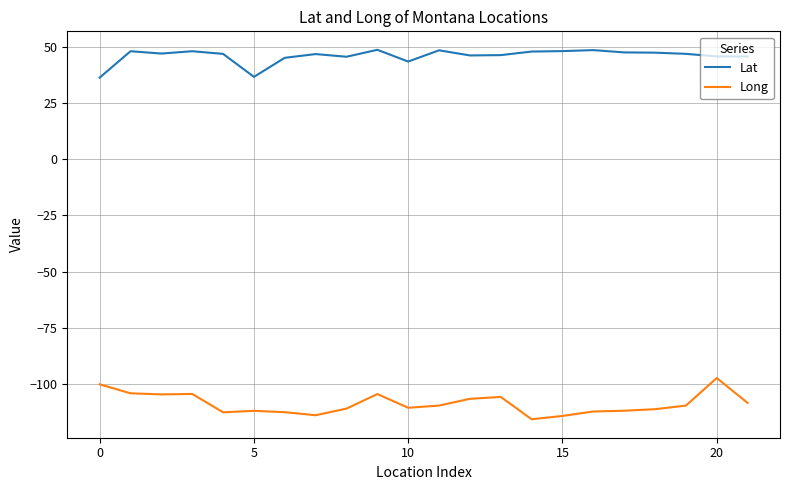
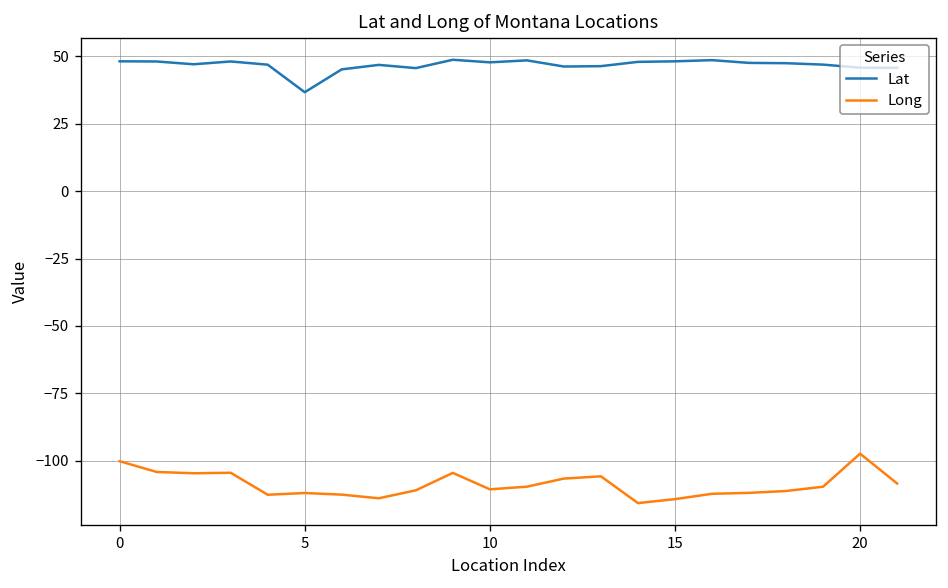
Lat, 0: 36 -> 48
Lat, 10: 44 -> 48
